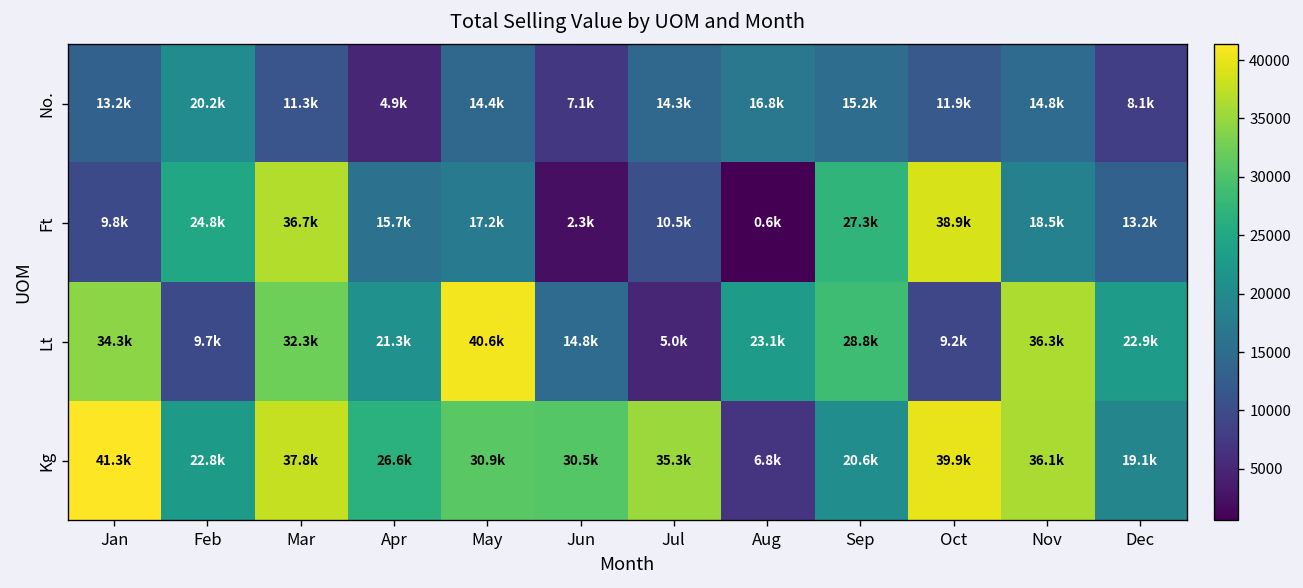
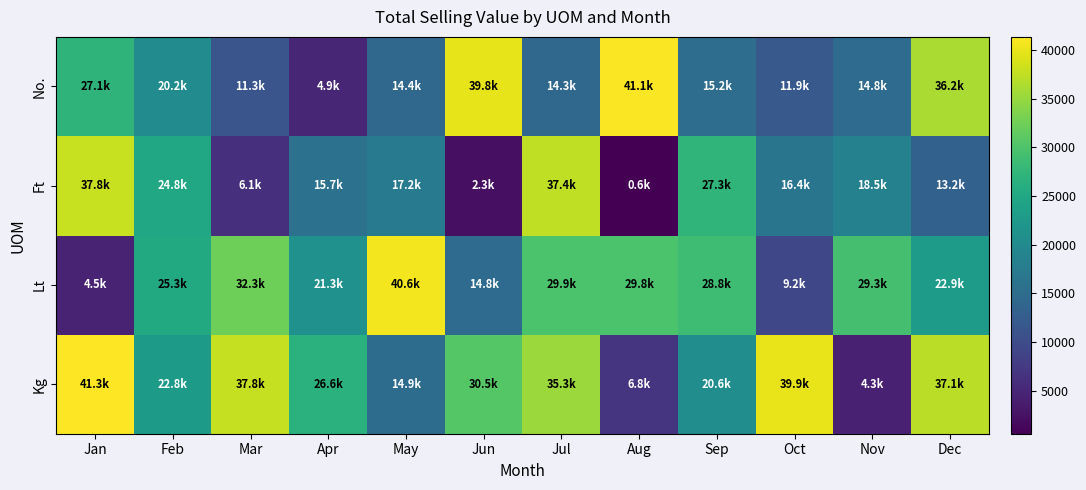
No., Jan: 13.2k -> 27.1k
No., Jun: 7.1k -> 39.8k
No., Aug: 16.8k -> 41.1k
No., Dec: 8.1k -> 36.2k
Ft, Jan: 9.8k -> 37.8k
Ft, Mar: 36.7k -> 6.1k
Ft, Jul: 10.5k -> 37.4k
Ft, Oct: 38.9k -> 16.4k
Lt, Jan: 34.3k -> 4.5k
Lt, Feb: 9.7k -> 25.3k
Lt, Jul: 5.0k -> 29.9k
Lt, Aug: 23.1k -> 29.8k
Lt, Nov: 36.3k -> 29.3k
Kg, May: 30.9k -> 14.9k
Kg, Nov: 36.1k -> 4.3k
Kg, Dec: 19.1k -> 37.1k
